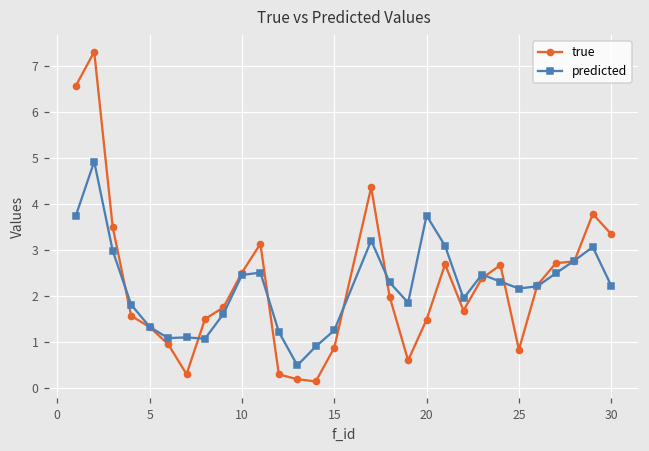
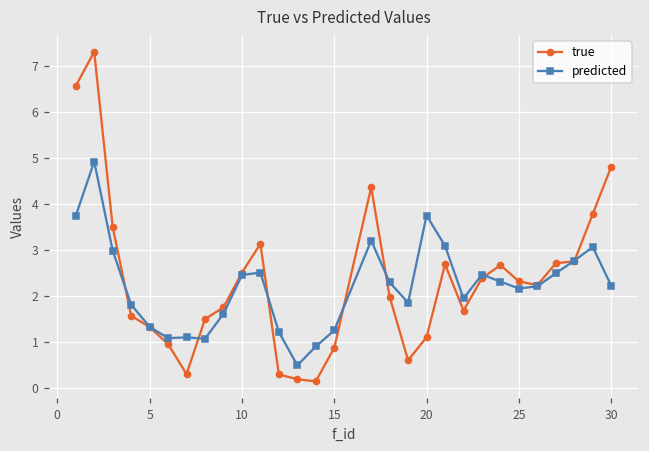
true, 20: 1.5 -> 1.1
true, 25: 0.8 -> 2.3
true, 30: 3.4 -> 4.8
